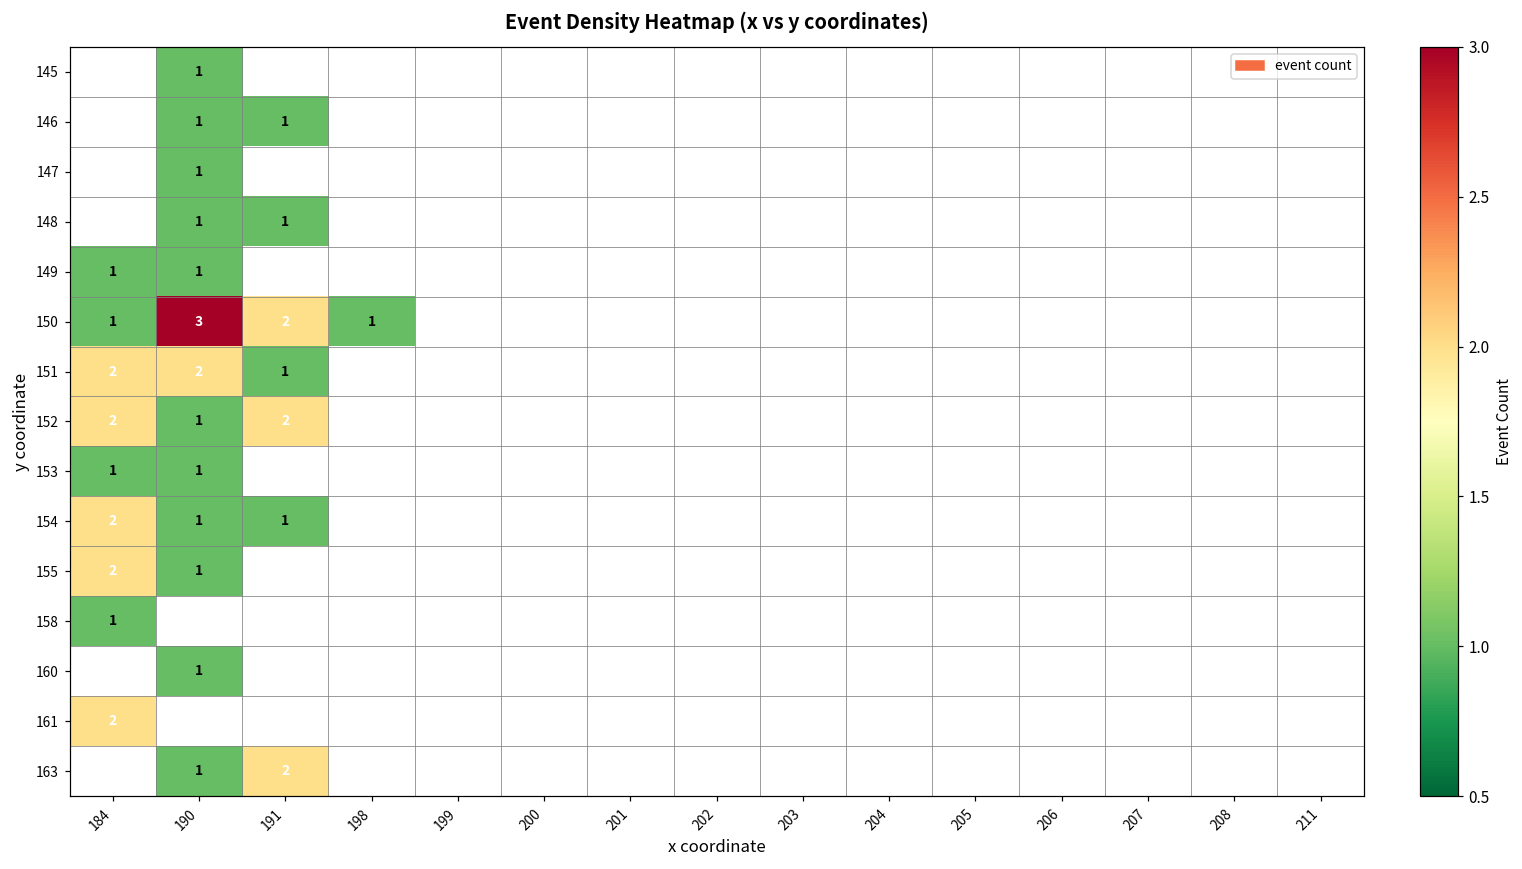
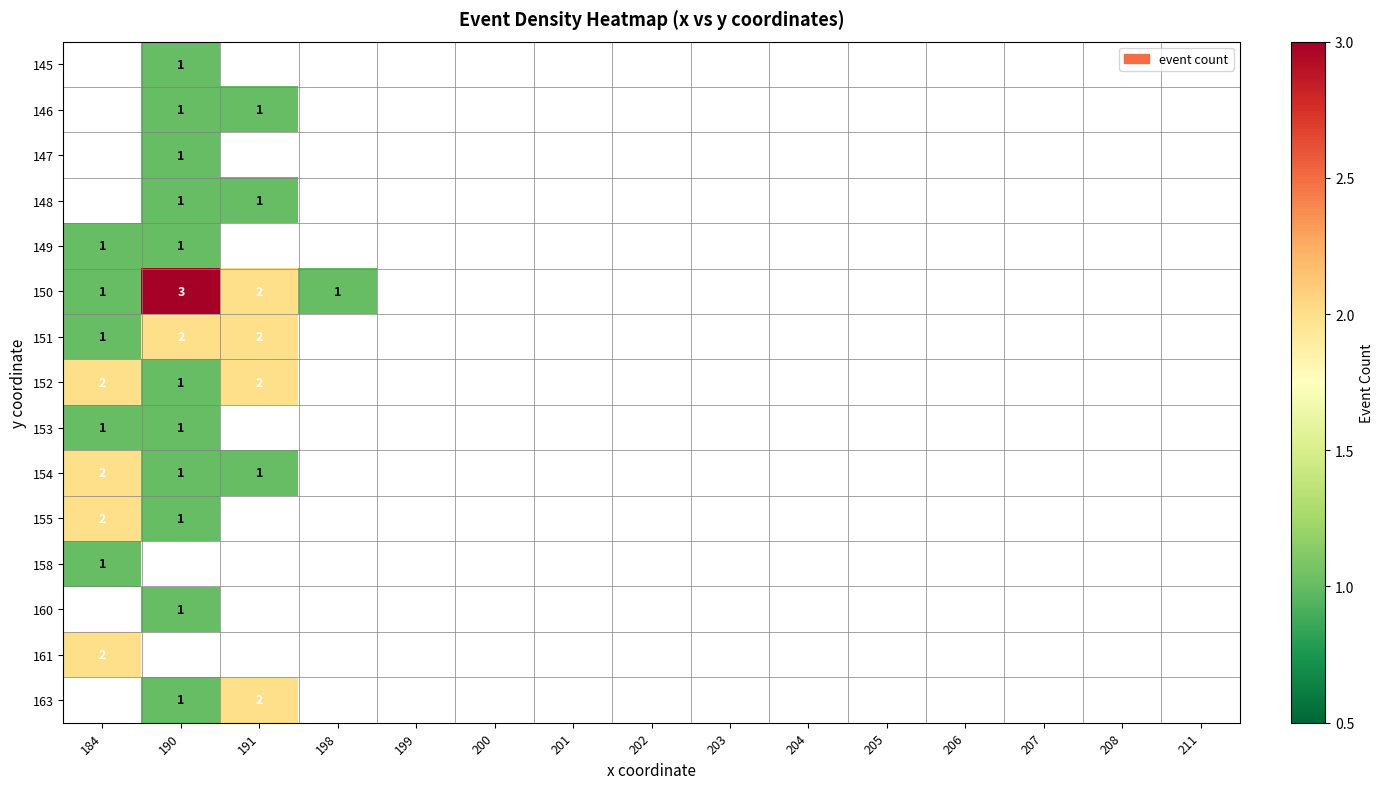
151, 184: 2 -> 1
151, 191: 1 -> 2
